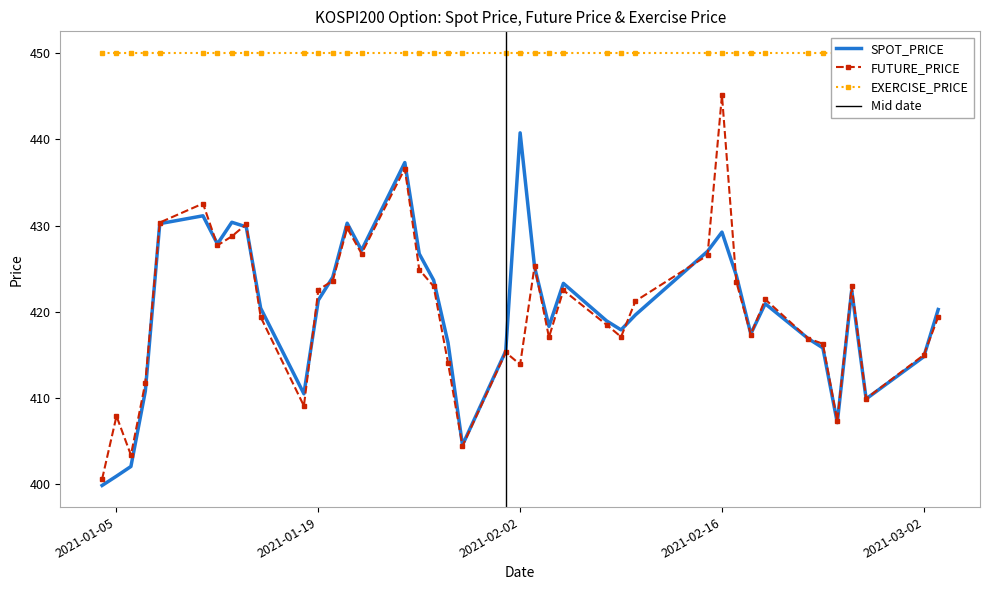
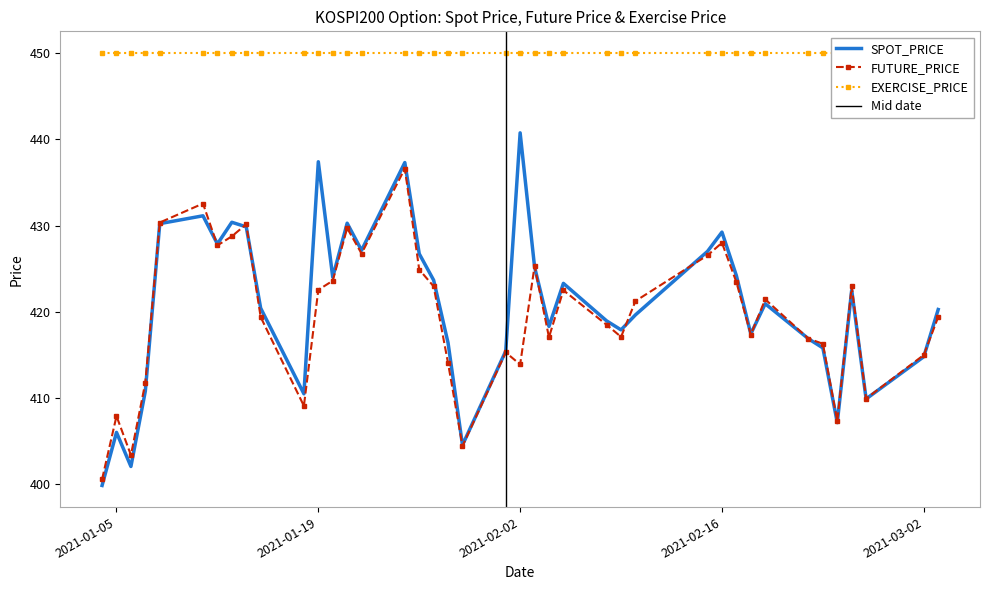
SPOT_PRICE, 2021-01-05: 401 -> 406
SPOT_PRICE, 2021-01-19: 421 -> 437
FUTURE_PRICE, 2021-02-16: 445 -> 428
